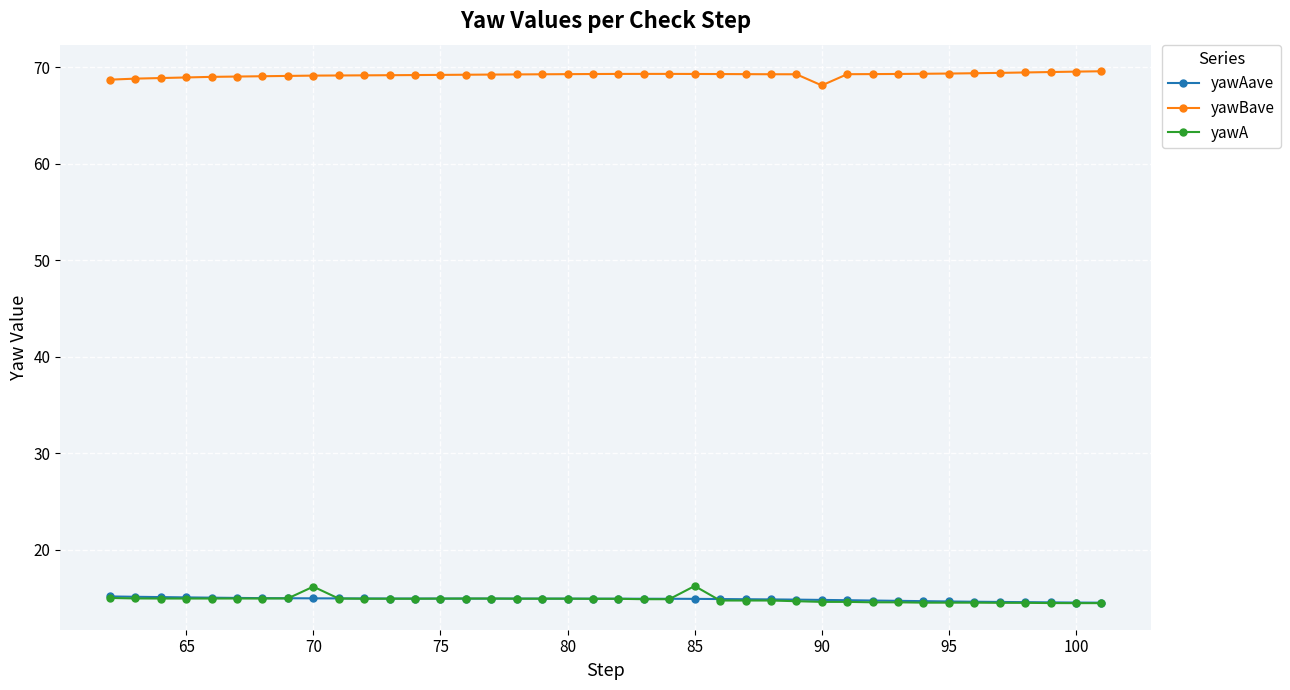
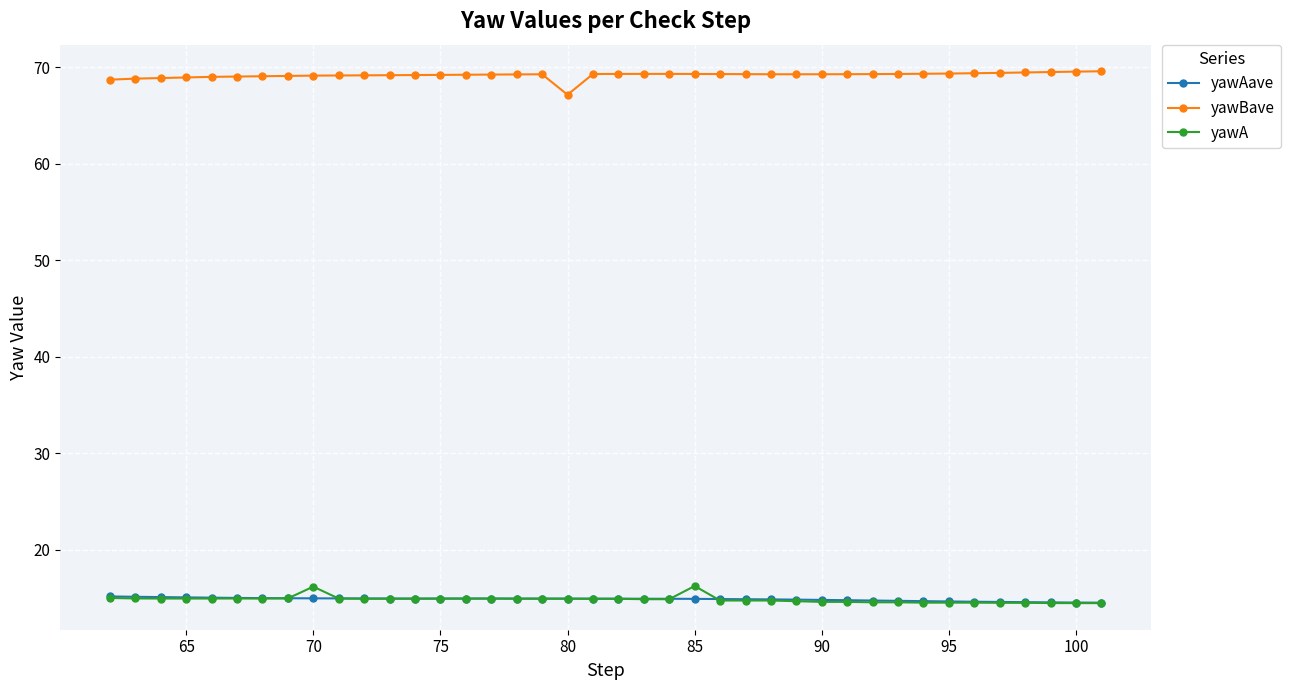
yawBave, 80: 69 -> 67
yawBave, 90: 68 -> 69
